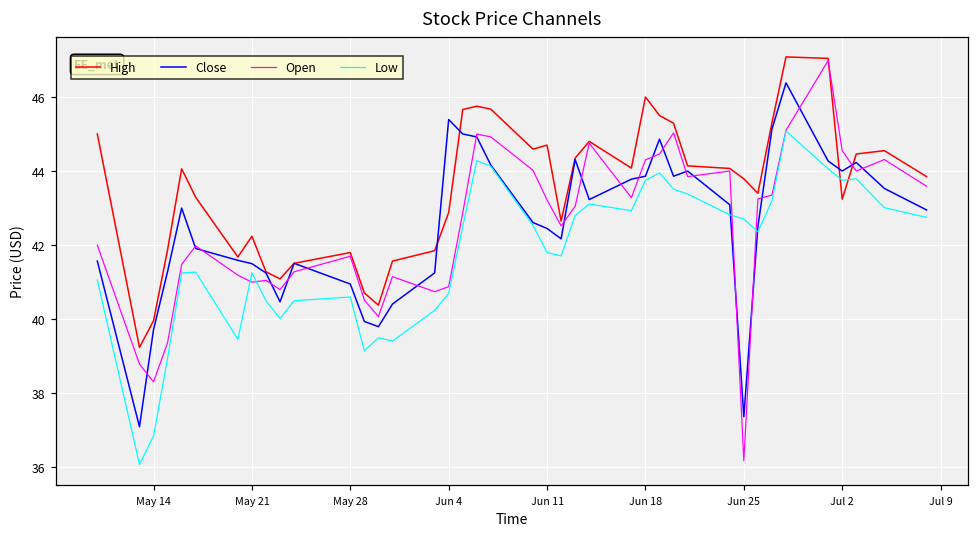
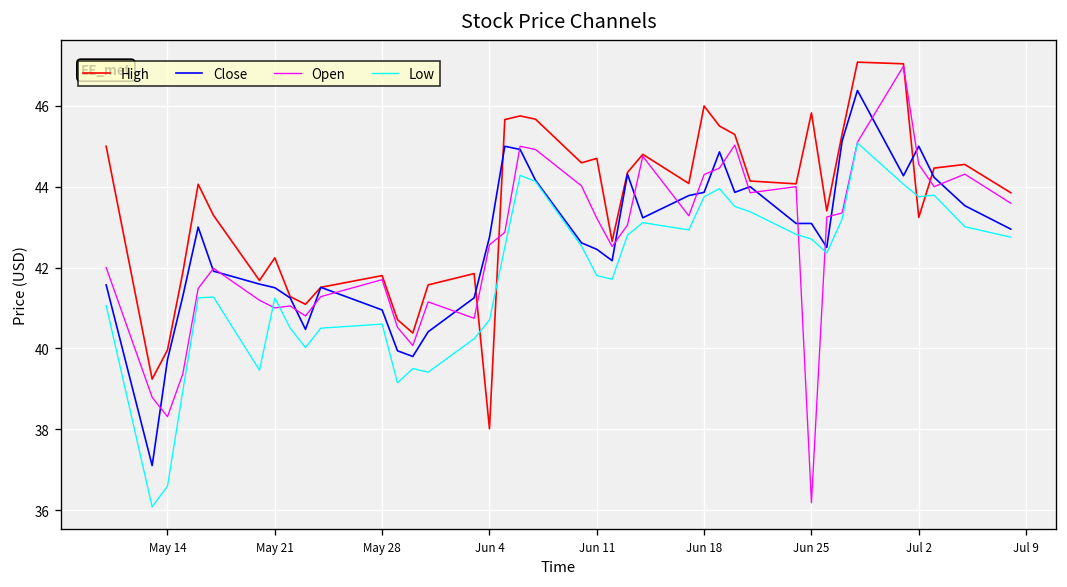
Low, May 14: 36.8 -> 36.6
High, Jun 4: 42.9 -> 38.0
Close, Jun 4: 45.4 -> 42.8
Open, Jun 4: 40.9 -> 42.6
High, Jun 25: 43.8 -> 45.8
Close, Jun 25: 37.4 -> 43.1
Close, Jul 2: 44 -> 45
